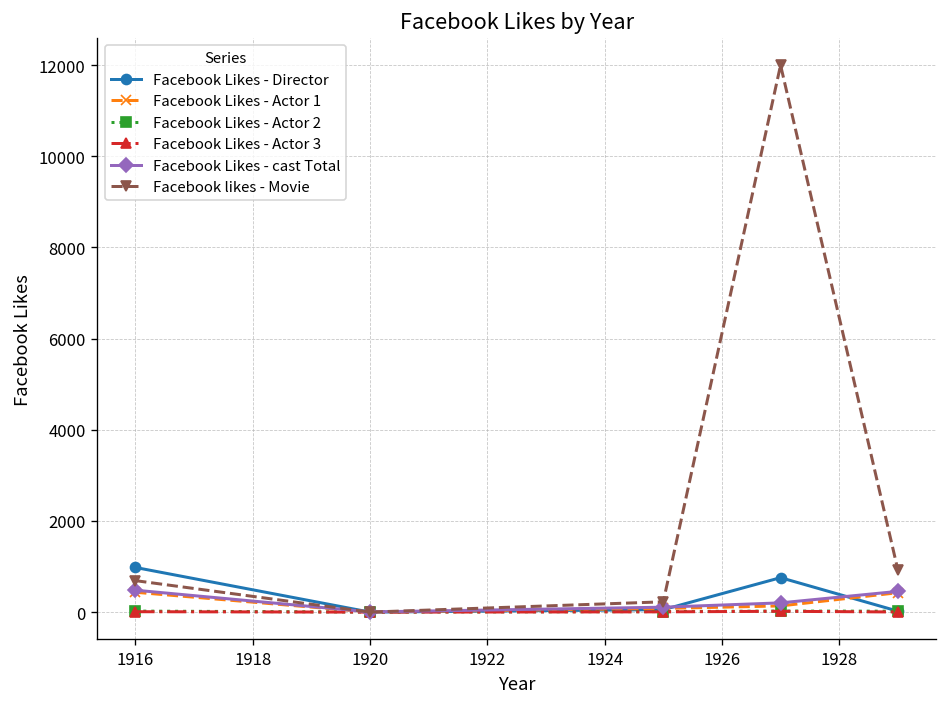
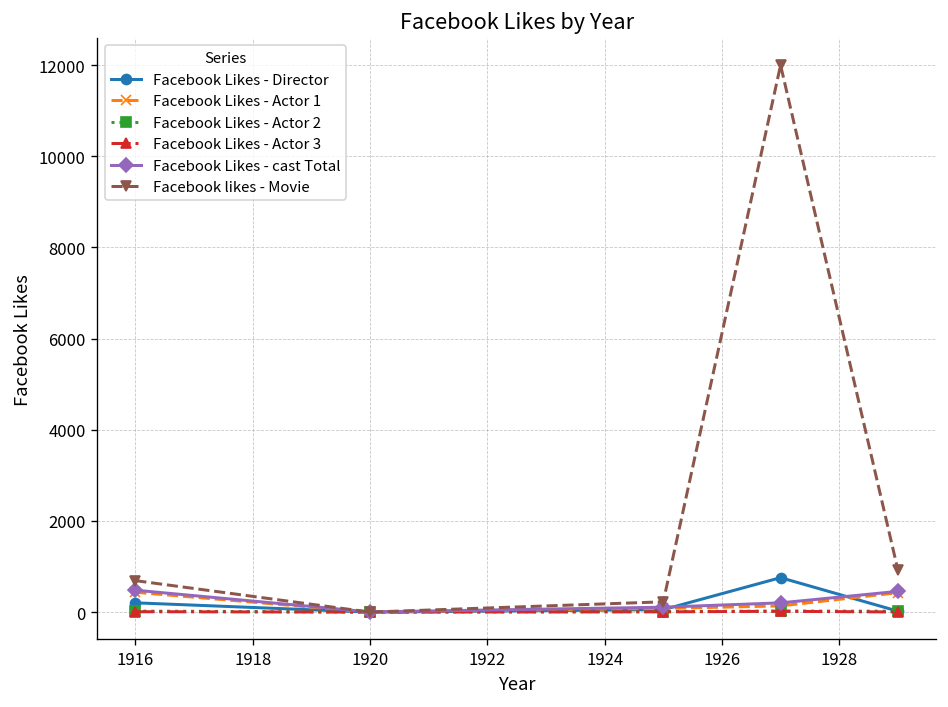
Facebook Likes - Director, 1916: 1000 -> 200
